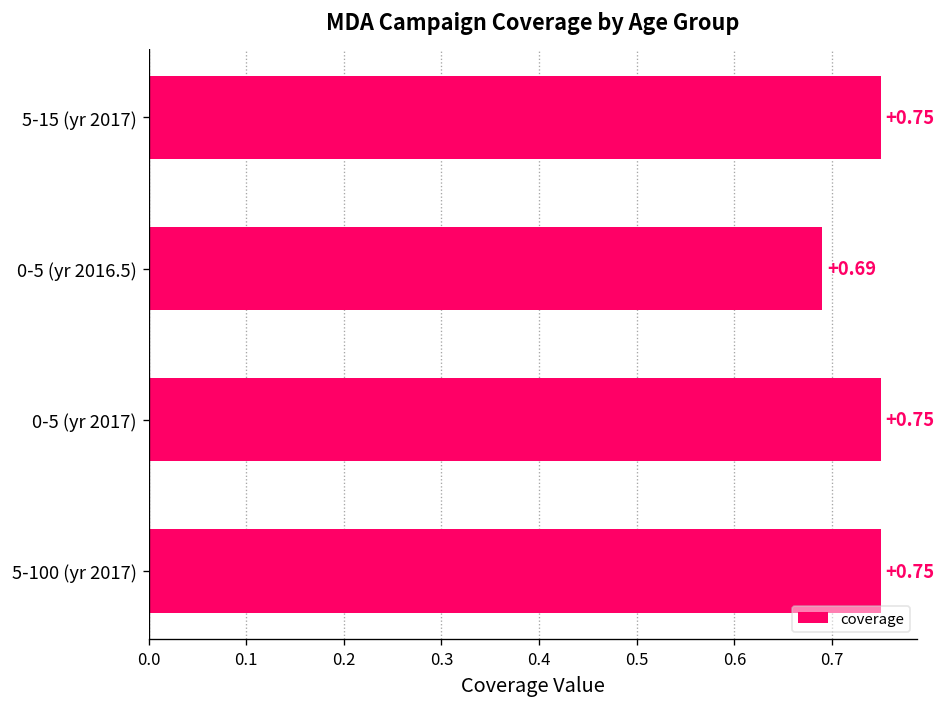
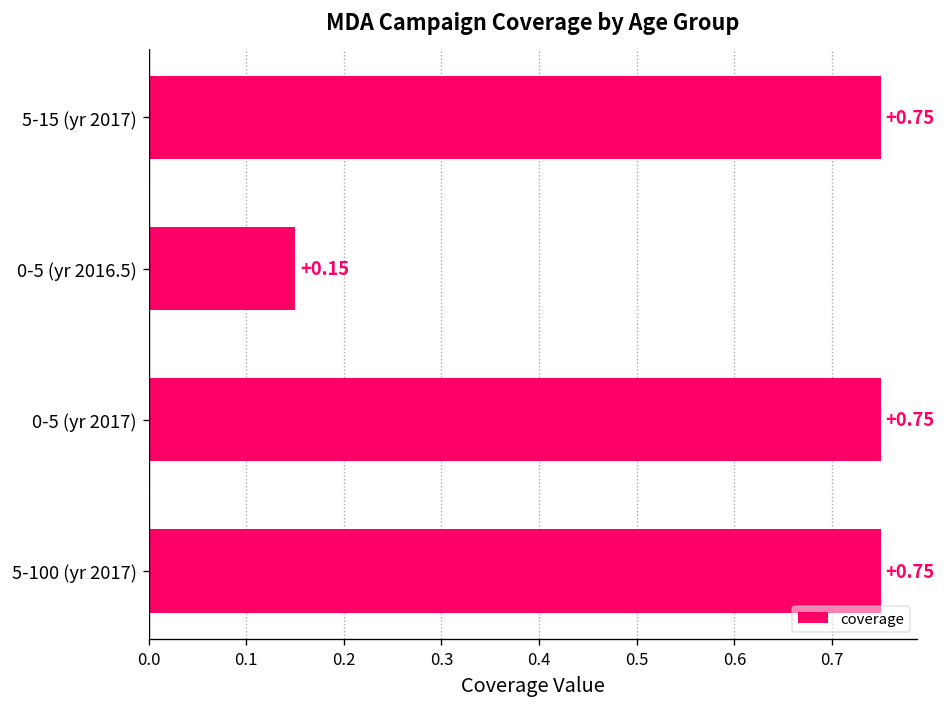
0-5 (yr 2016.5): +0.69 -> +0.15
